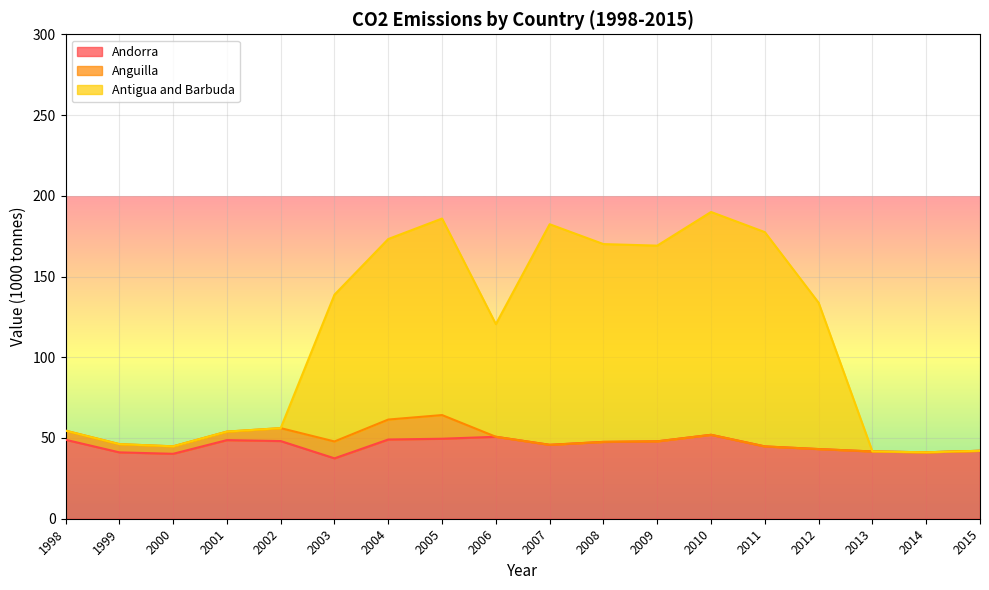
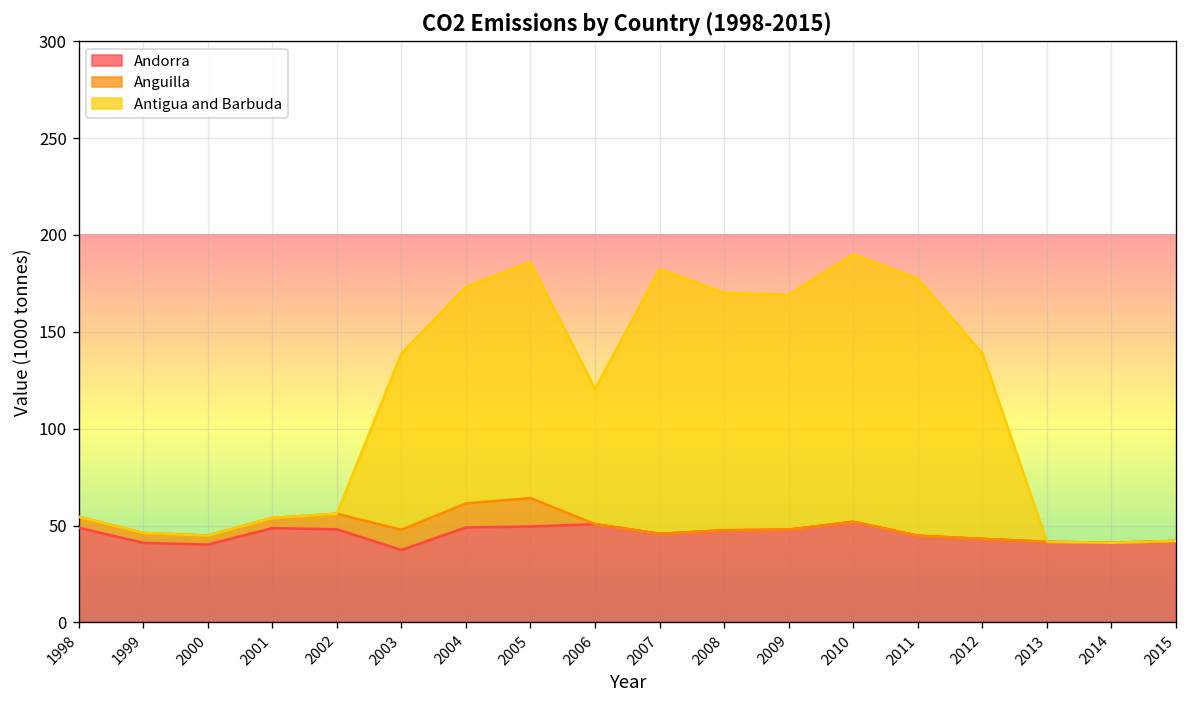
Antigua and Barbuda, 2012: 91 -> 96
